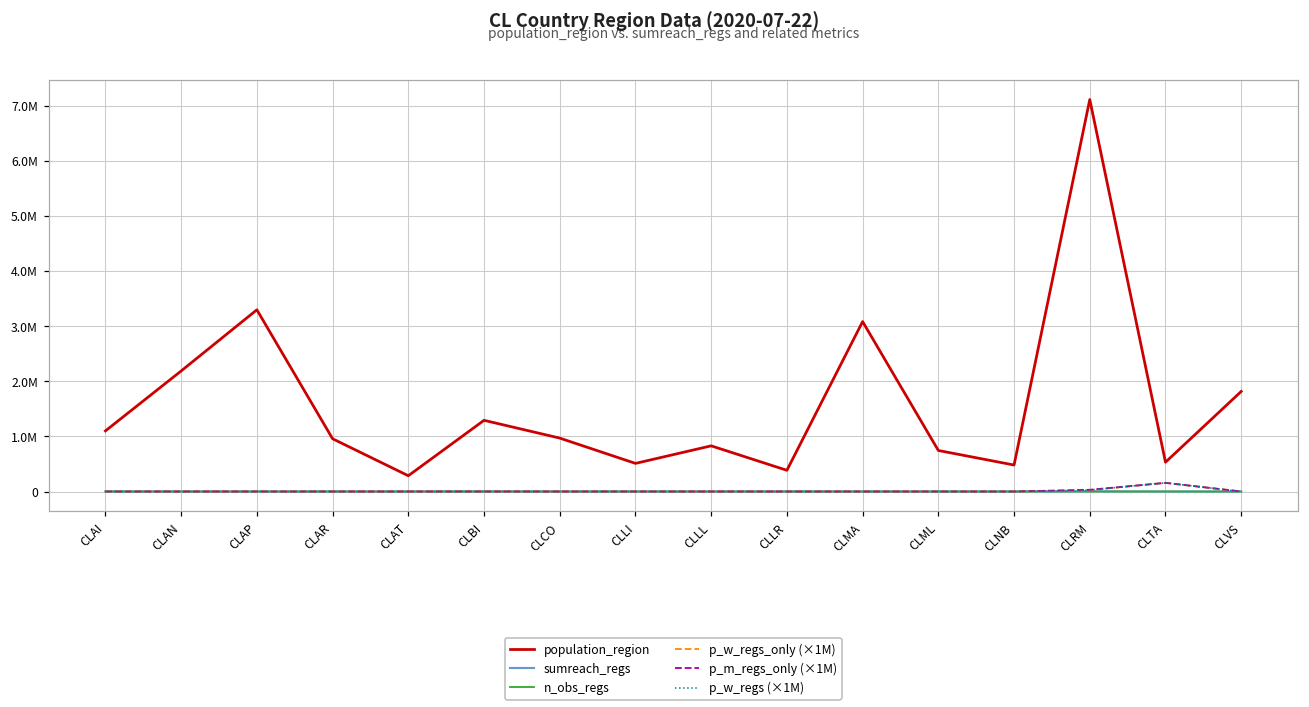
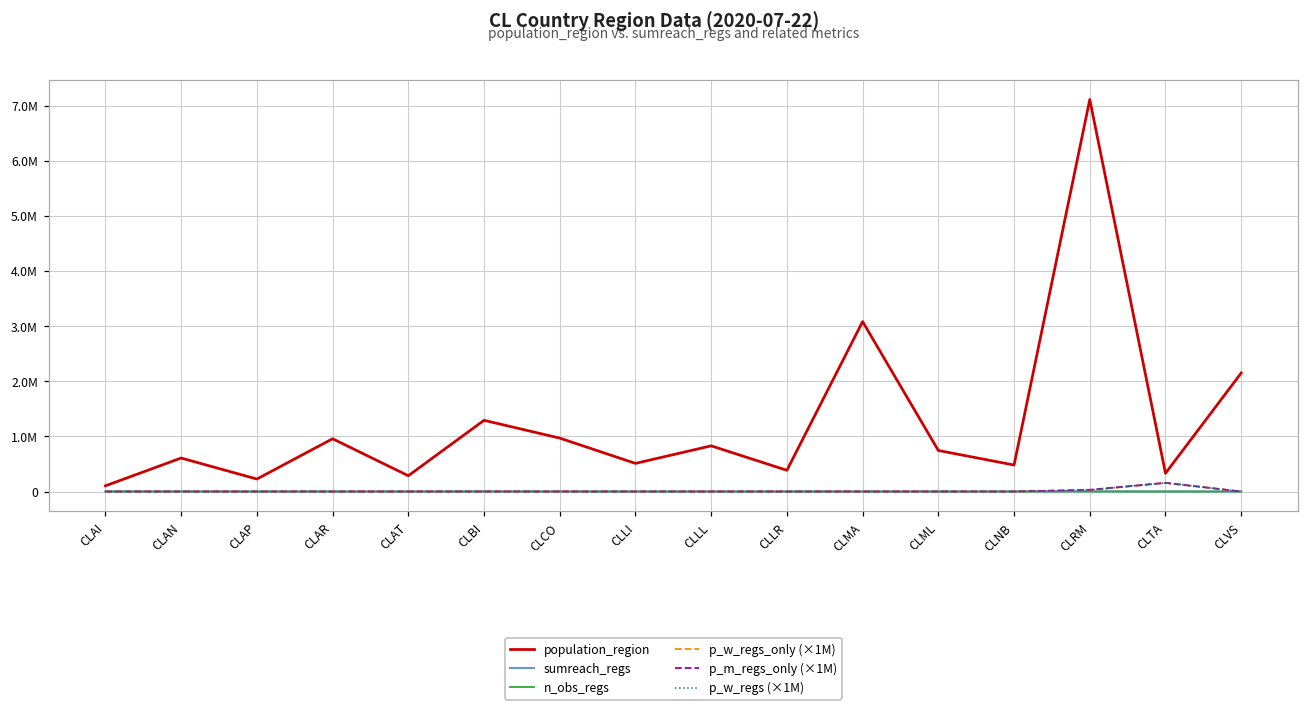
population_region, CLAI: 1100000 -> 100000
population_region, CLAN: 2200000 -> 600000
population_region, CLAP: 3300000 -> 200000
population_region, CLTA: 500000 -> 300000
population_region, CLVS: 1800000 -> 2200000
